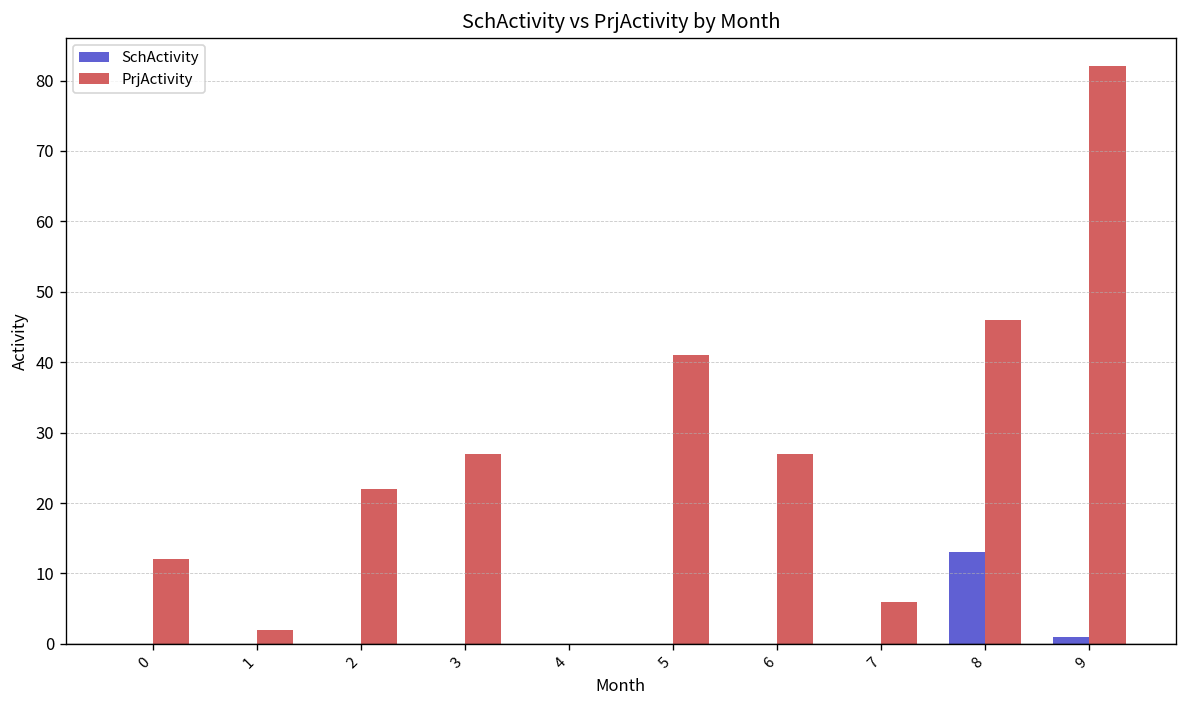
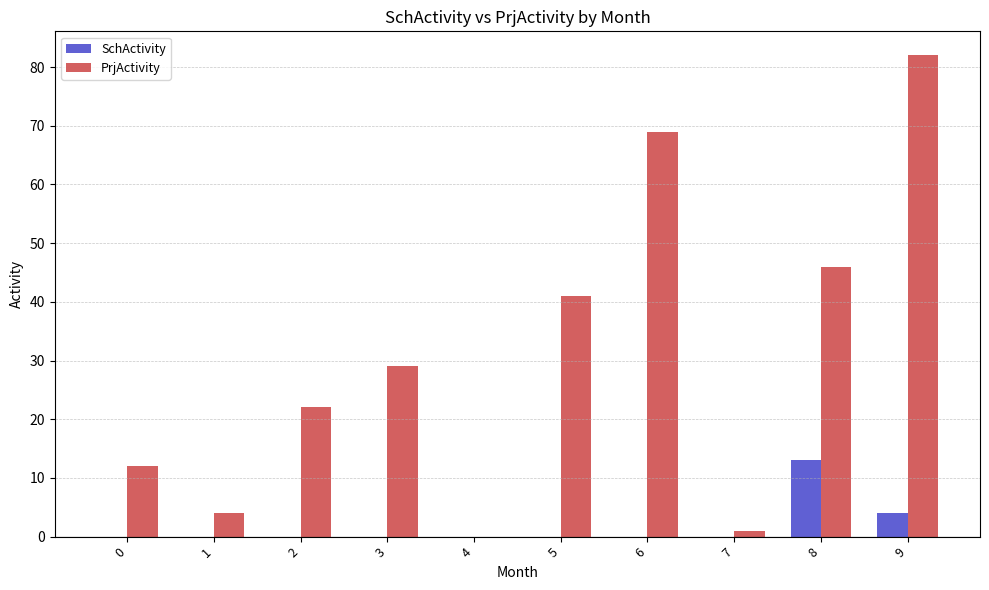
PrjActivity, 1: 2 -> 4
PrjActivity, 3: 27 -> 29
PrjActivity, 6: 27 -> 69
PrjActivity, 7: 6 -> 1
SchActivity, 9: 1 -> 4
